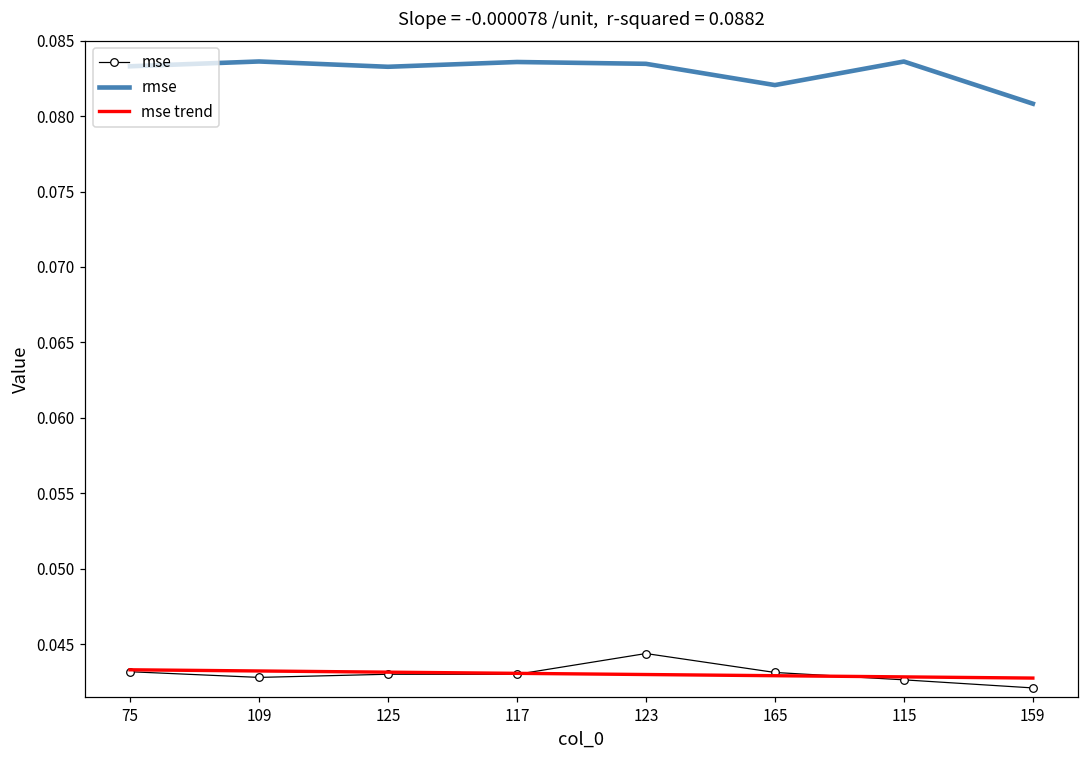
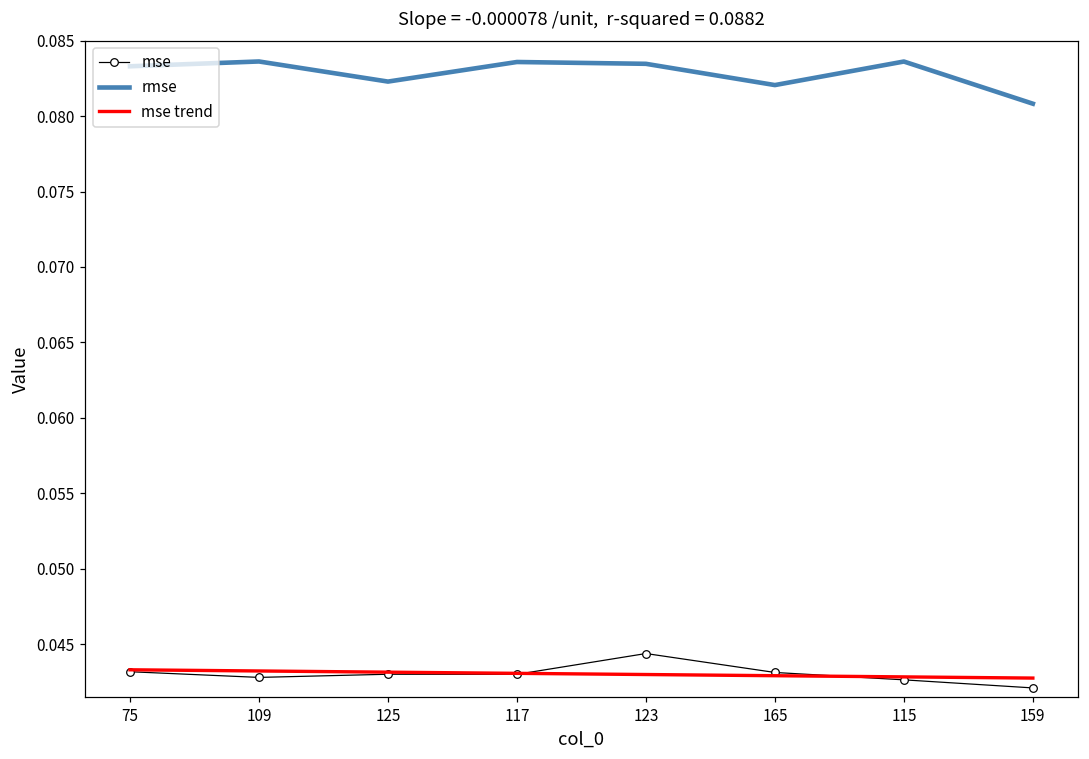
rmse, 125: 0.0833 -> 0.0823
